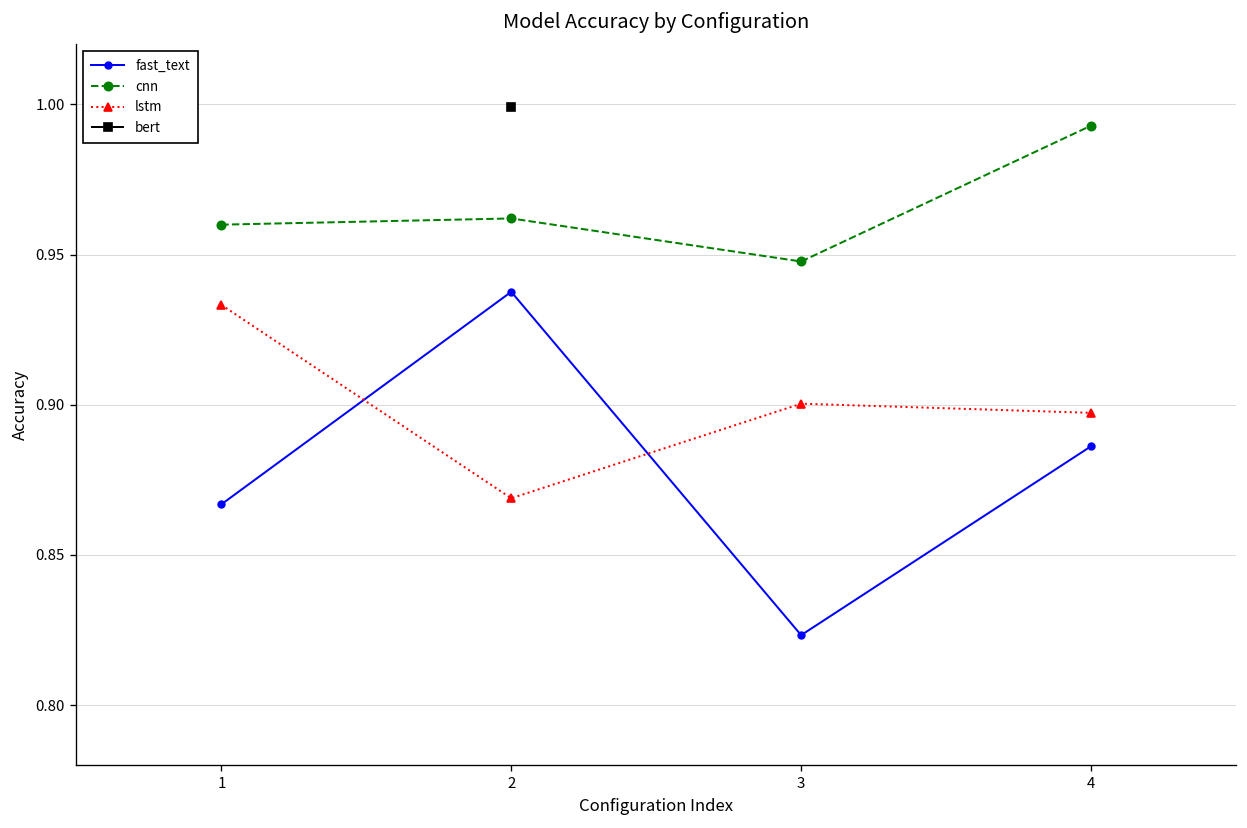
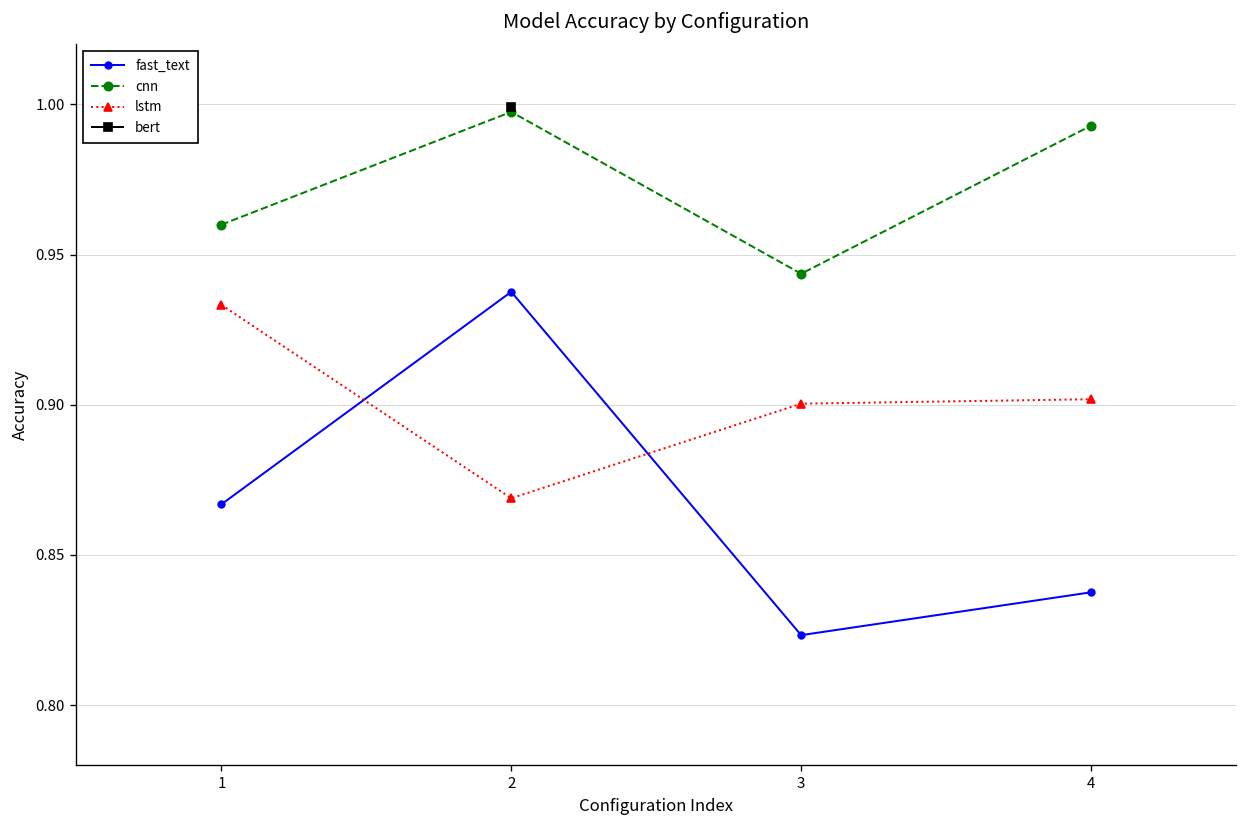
cnn, 2: 0.962 -> 0.997
cnn, 3: 0.948 -> 0.944
fast_text, 4: 0.886 -> 0.838
lstm, 4: 0.897 -> 0.902
